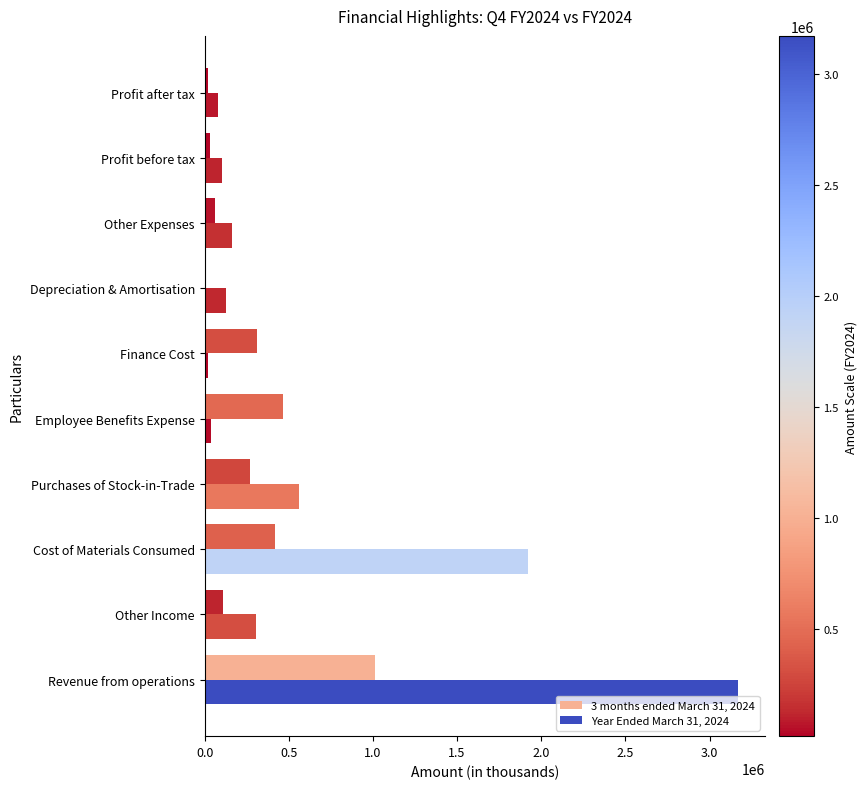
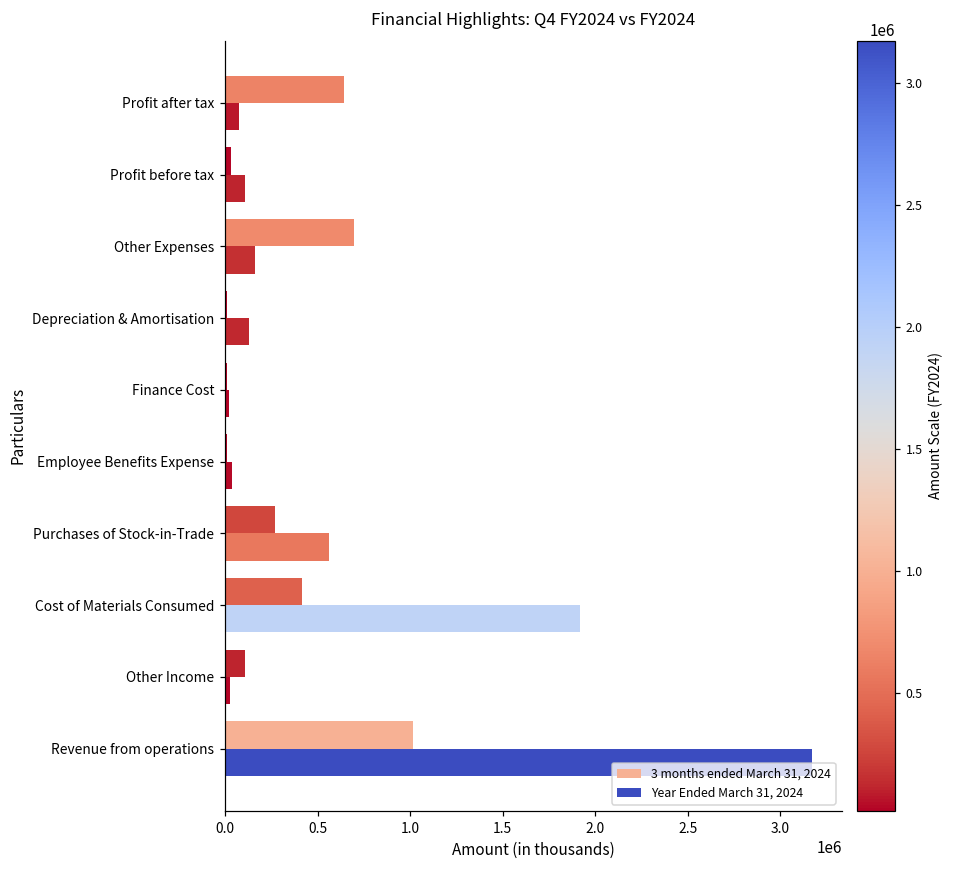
3 months ended March 31, 2024, Profit after tax: 20000 -> 640000
3 months ended March 31, 2024, Other Expenses: 60000 -> 700000
3 months ended March 31, 2024, Finance Cost: 310000 -> 10000
3 months ended March 31, 2024, Employee Benefits Expense: 470000 -> 10000
Year Ended March 31, 2024, Other Income: 310000 -> 20000
